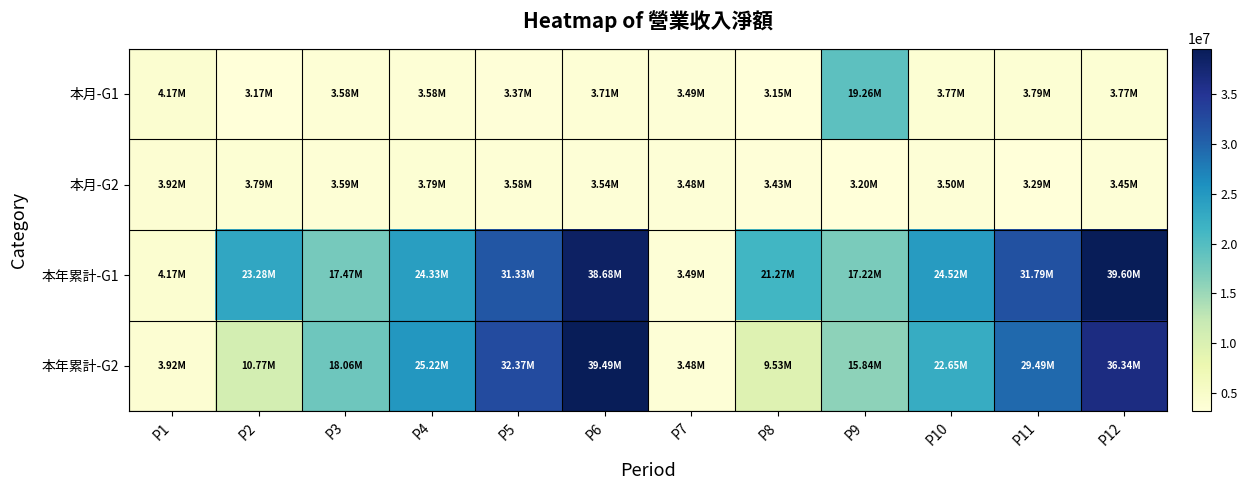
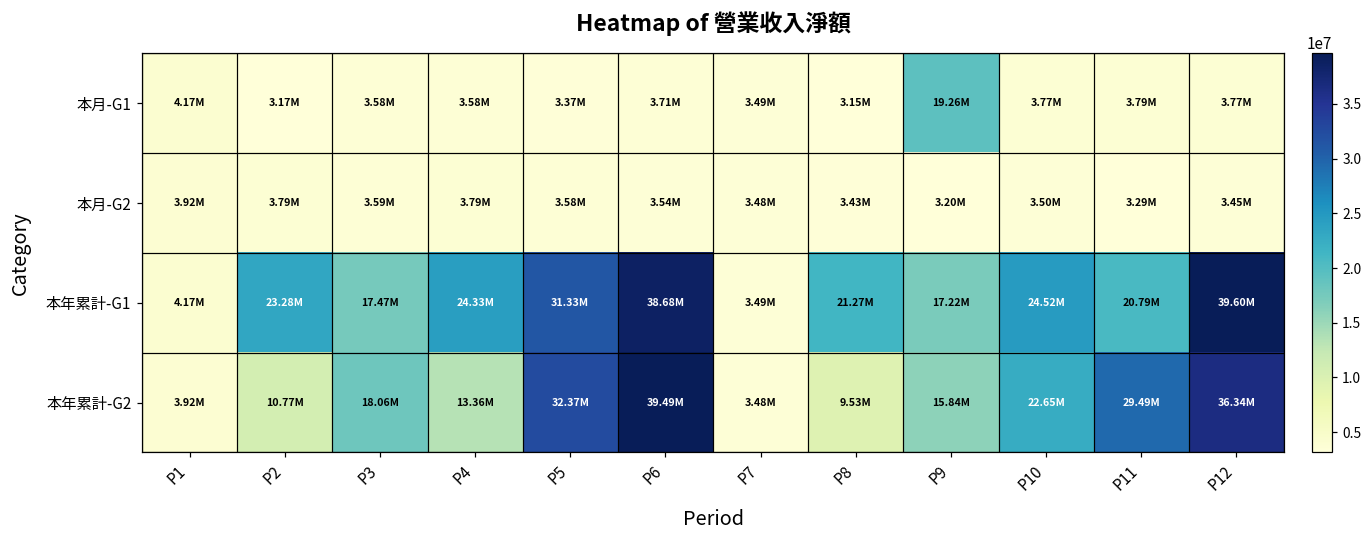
本年累計-G1, P11: 31.79M -> 20.79M
本年累計-G2, P4: 25.22M -> 13.36M
